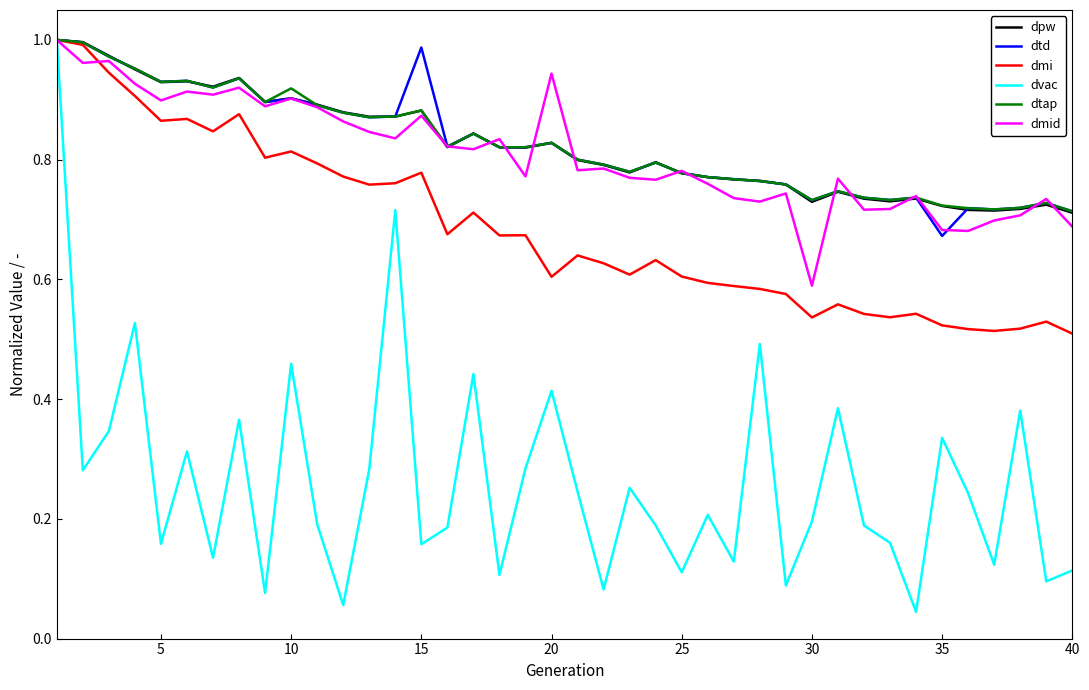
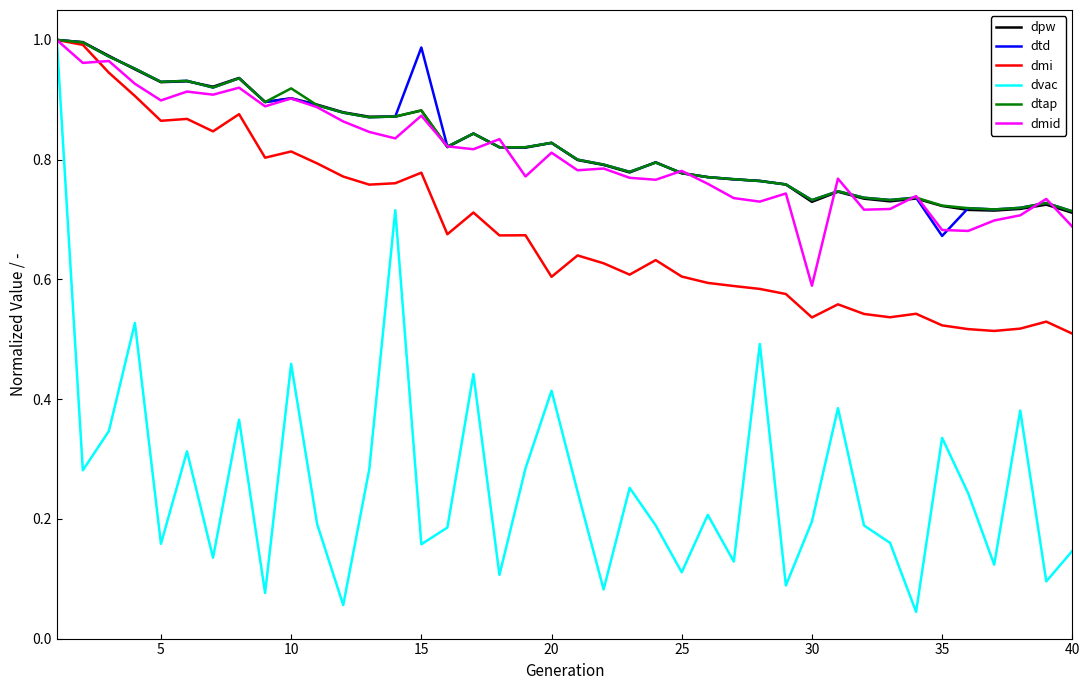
dmid, 20: 0.94 -> 0.81
dvac, 40: 0.11 -> 0.15
